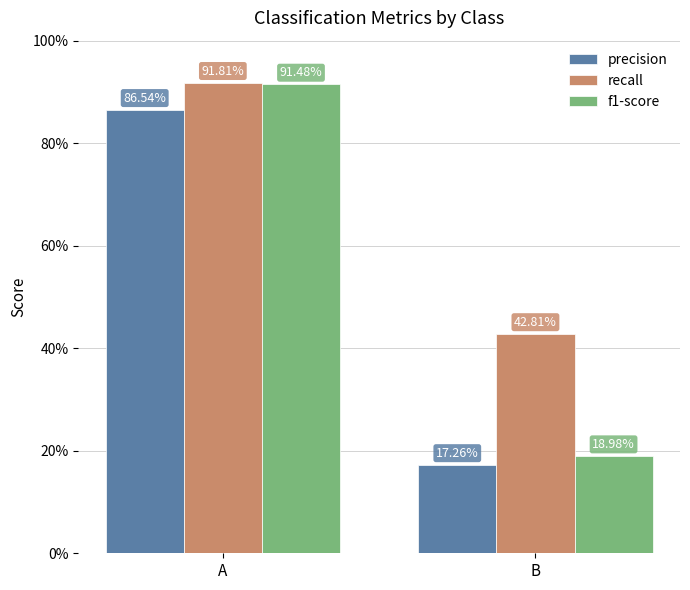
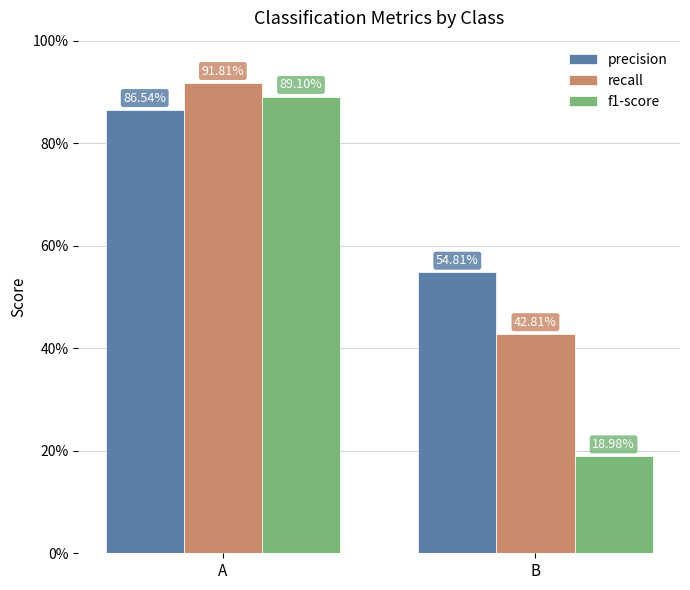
f1-score, A: 91.48% -> 89.10%
precision, B: 17.26% -> 54.81%
